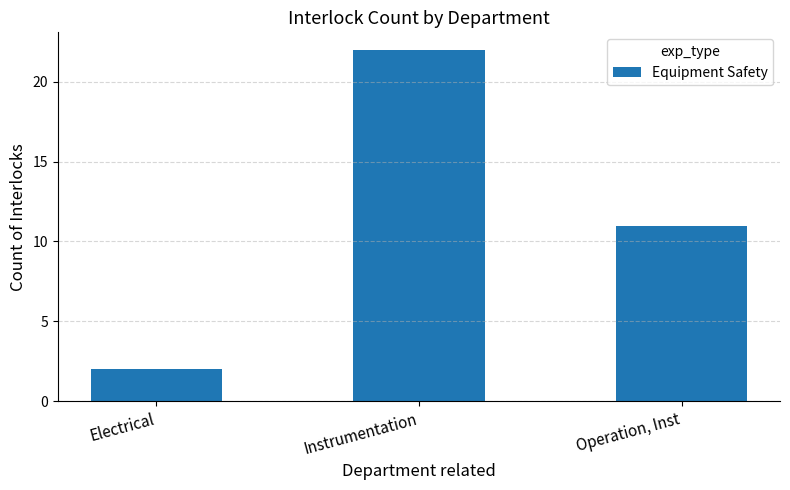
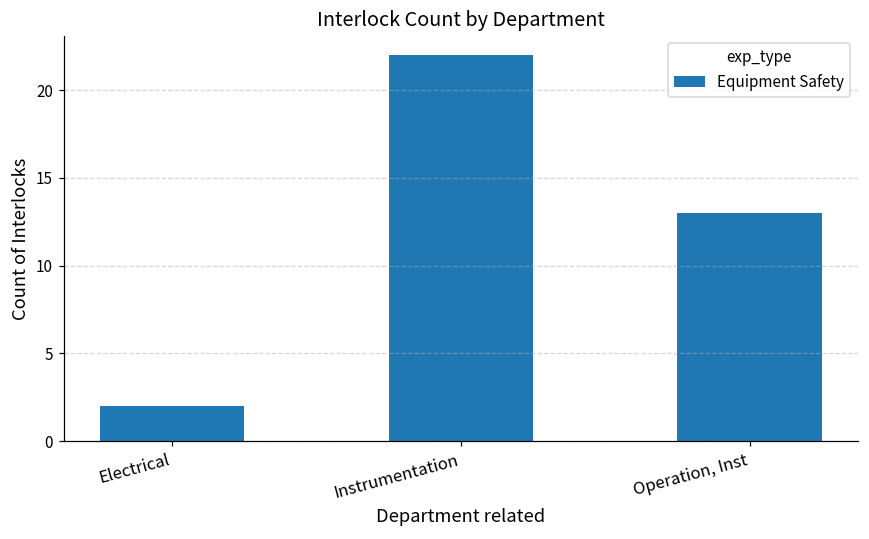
Operation, Inst: 11 -> 13
